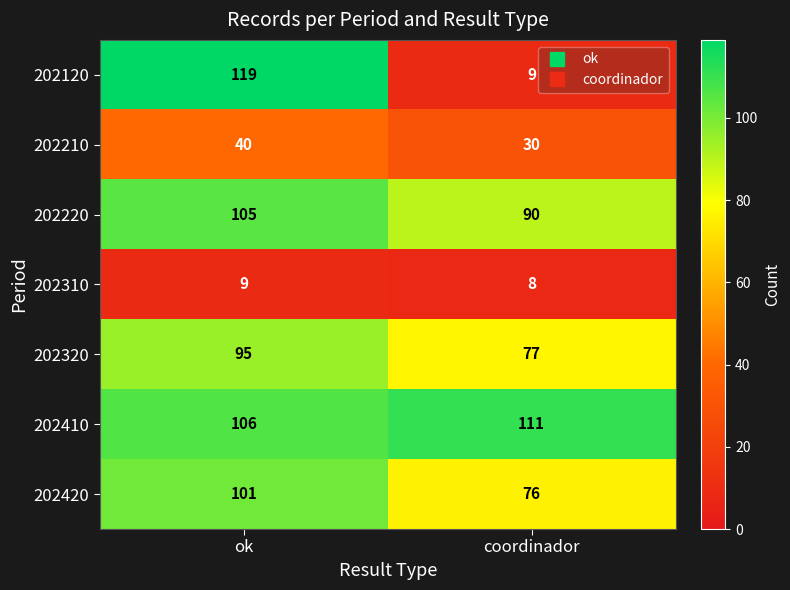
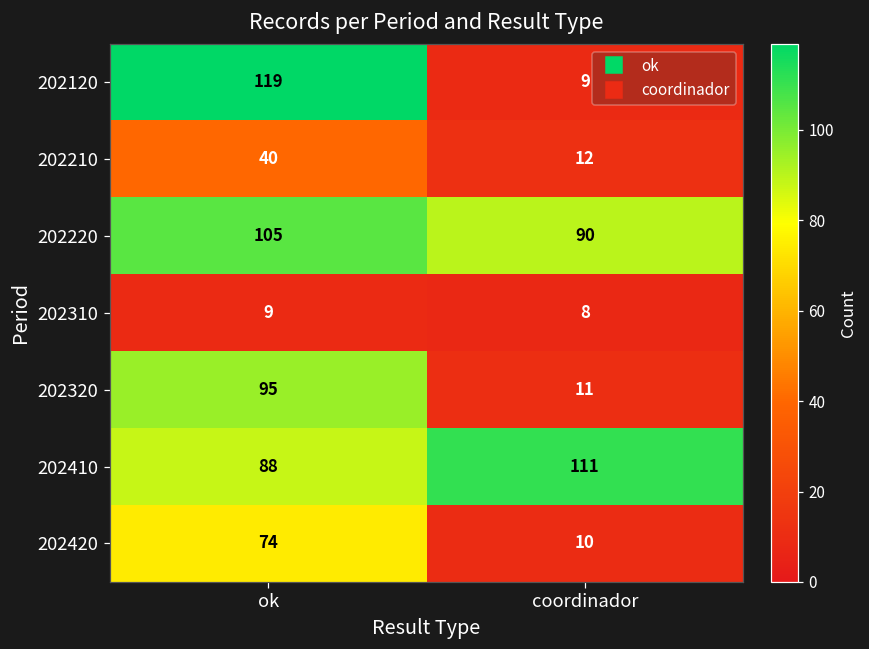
202210, coordinador: 30 -> 12
202320, coordinador: 77 -> 11
202410, ok: 106 -> 88
202420, ok: 101 -> 74
202420, coordinador: 76 -> 10
